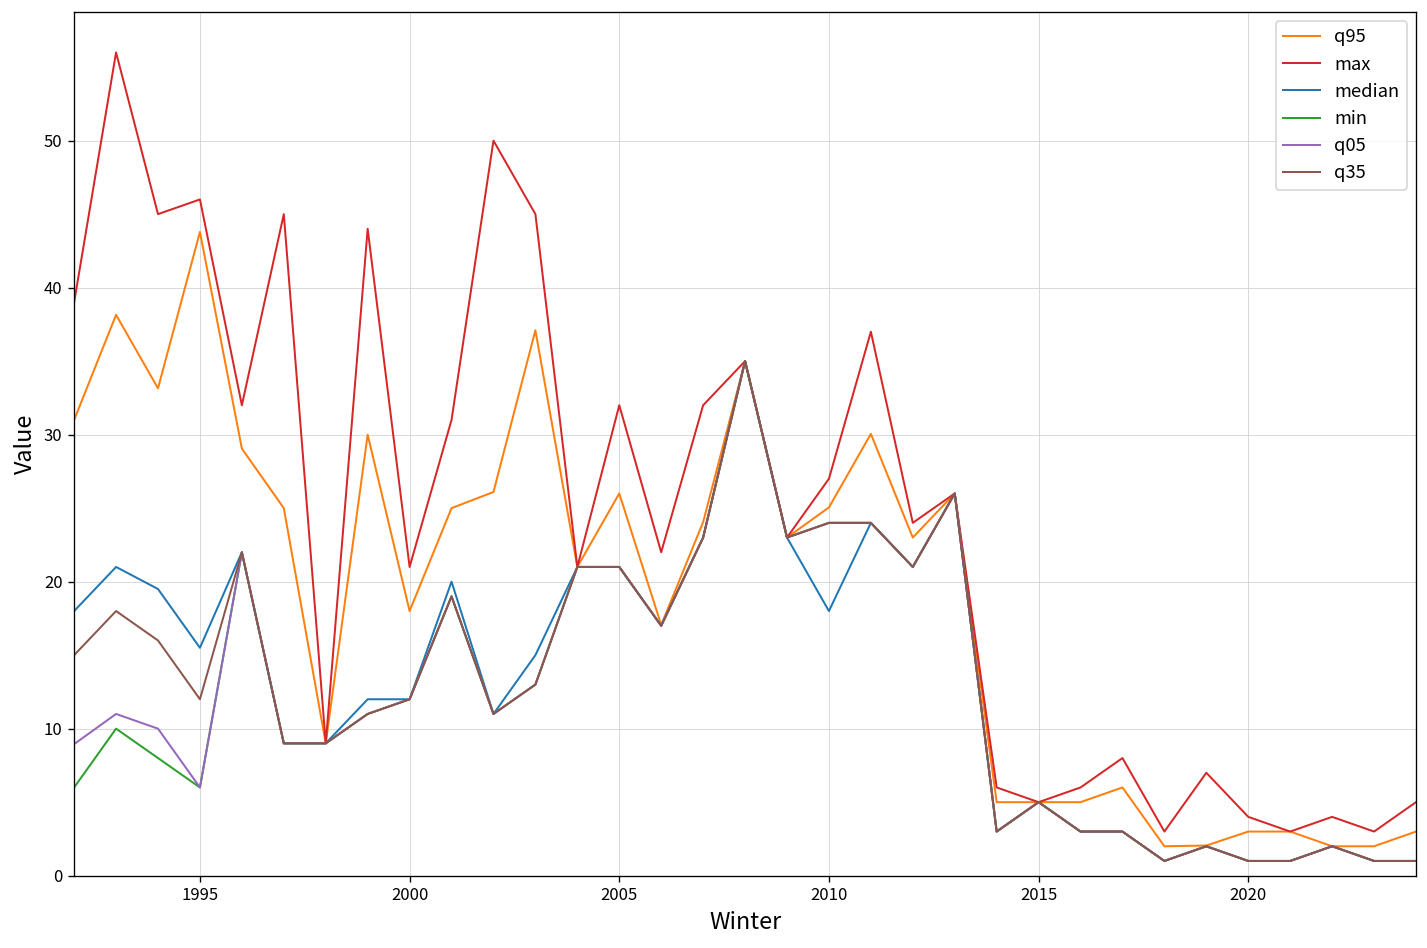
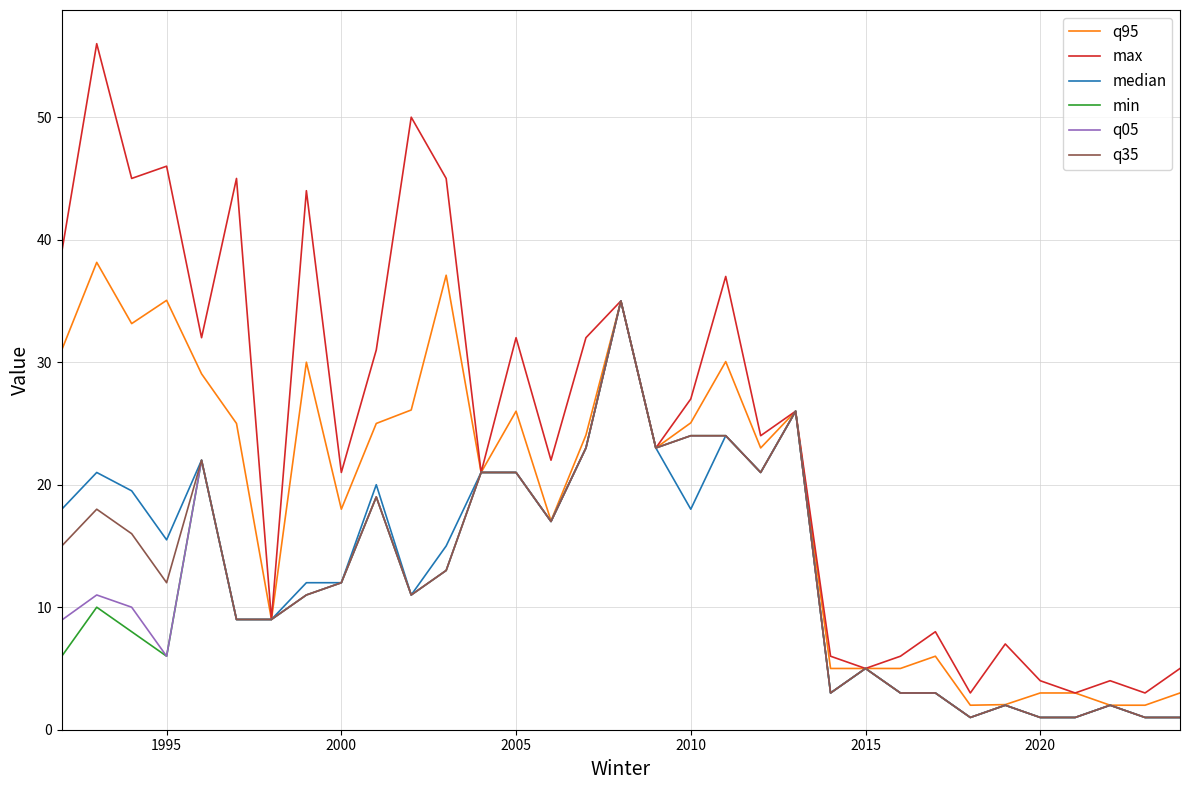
q95, 1995: 43.8 -> 35.1
